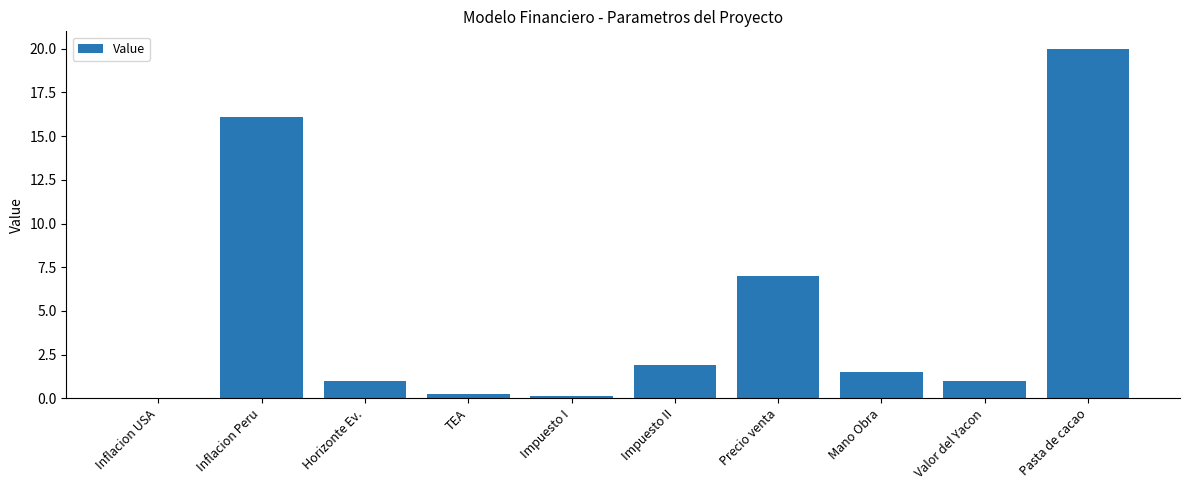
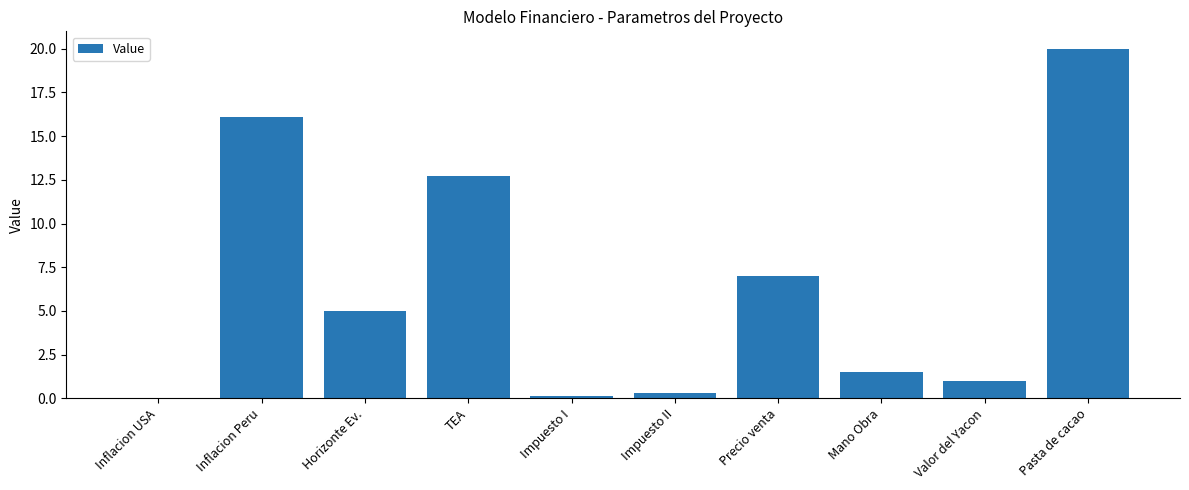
Horizonte Ev.: 1 -> 5
TEA: 0.2 -> 12.7
Impuesto II: 1.9 -> 0.3
